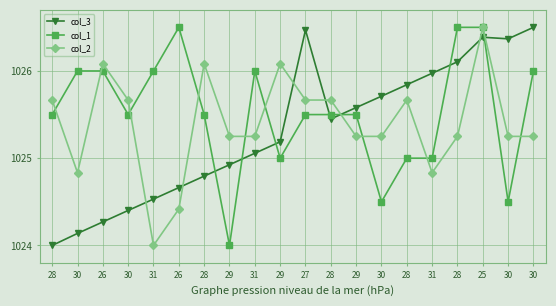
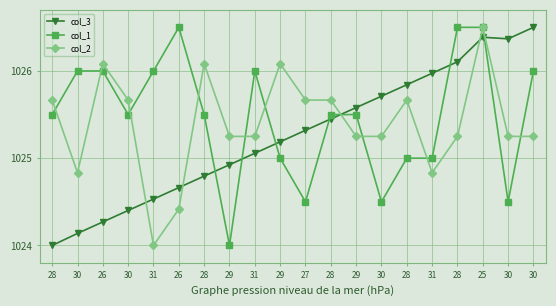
col_3, 27: 1026.5 -> 1025.3
col_1, 27: 1025.5 -> 1024.5
